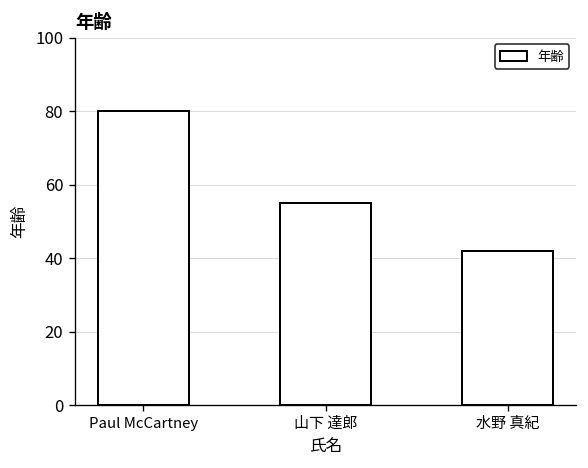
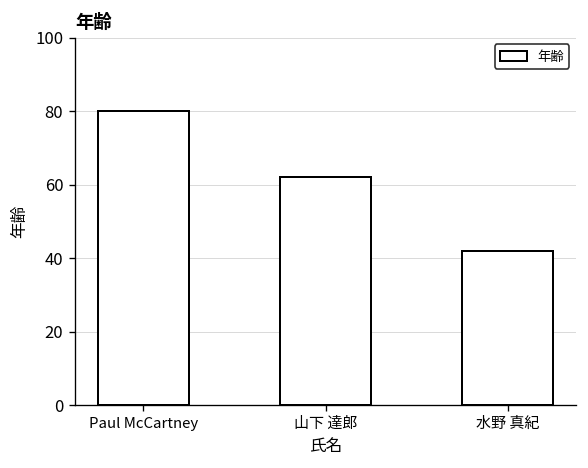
山下 達郎: 55 -> 62
